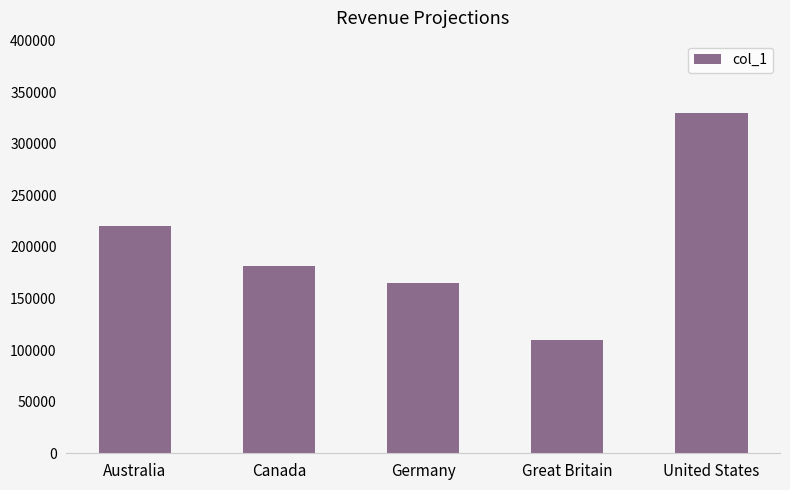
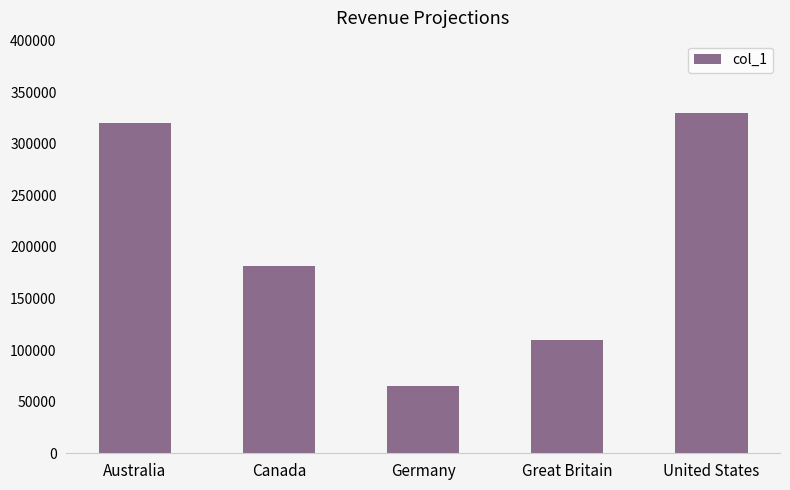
Australia: 220000 -> 320000
Germany: 165000 -> 65000
